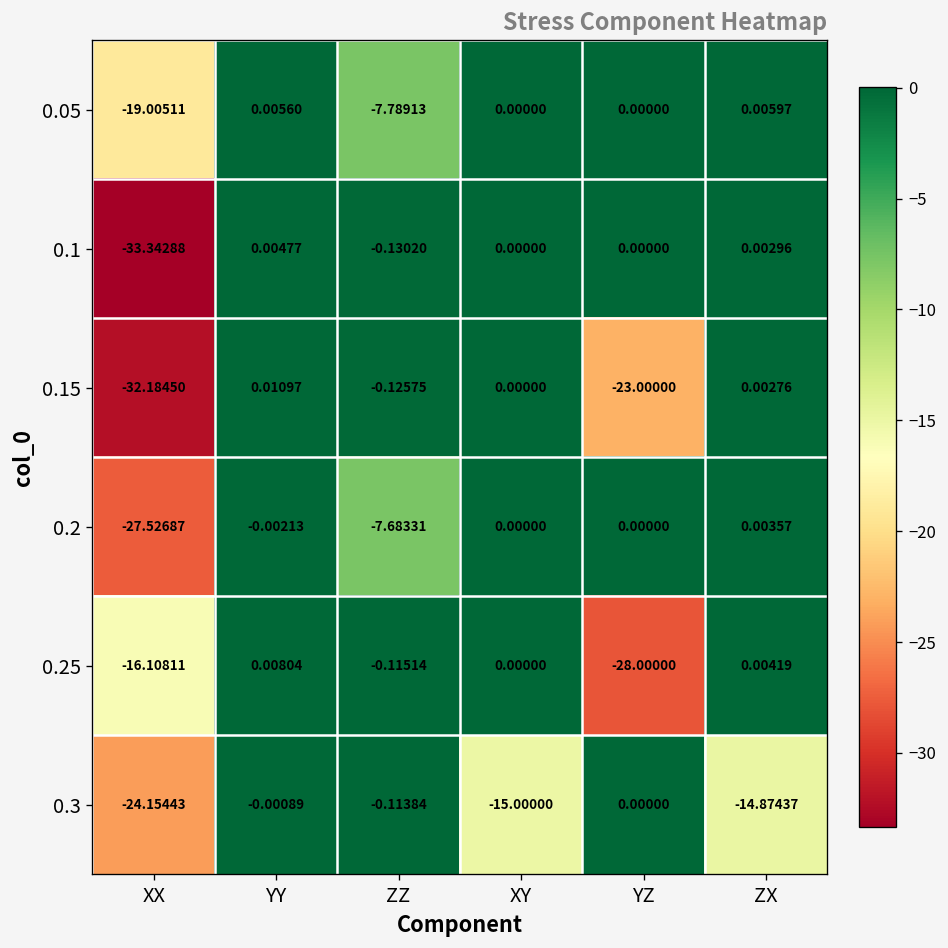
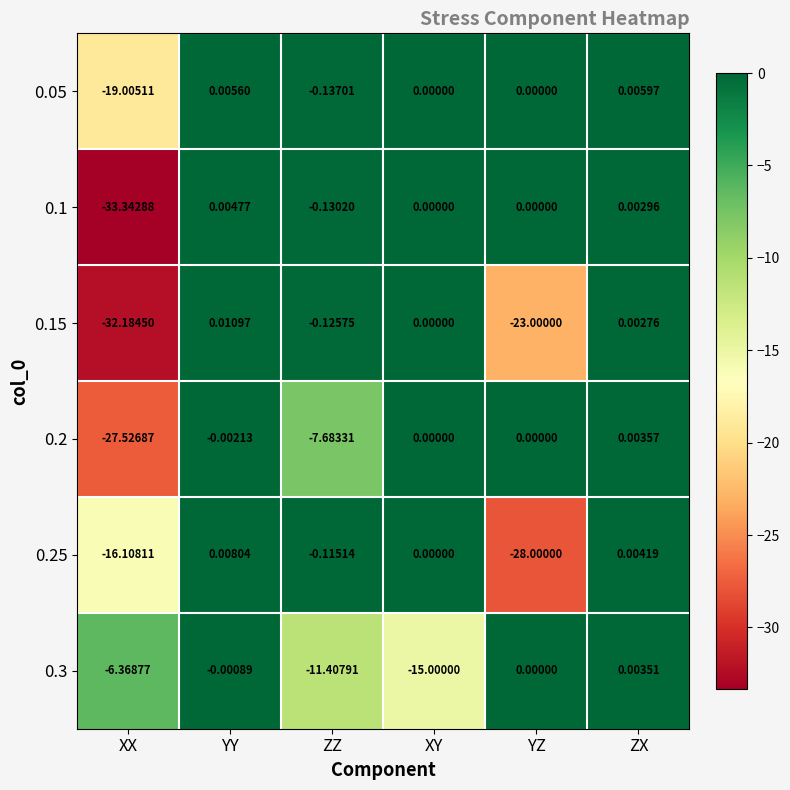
0.05, ZZ: -7.78913 -> -0.13701
0.3, XX: -24.15443 -> -6.36877
0.3, ZZ: -0.11384 -> -11.40791
0.3, ZX: -14.87437 -> 0.00351
